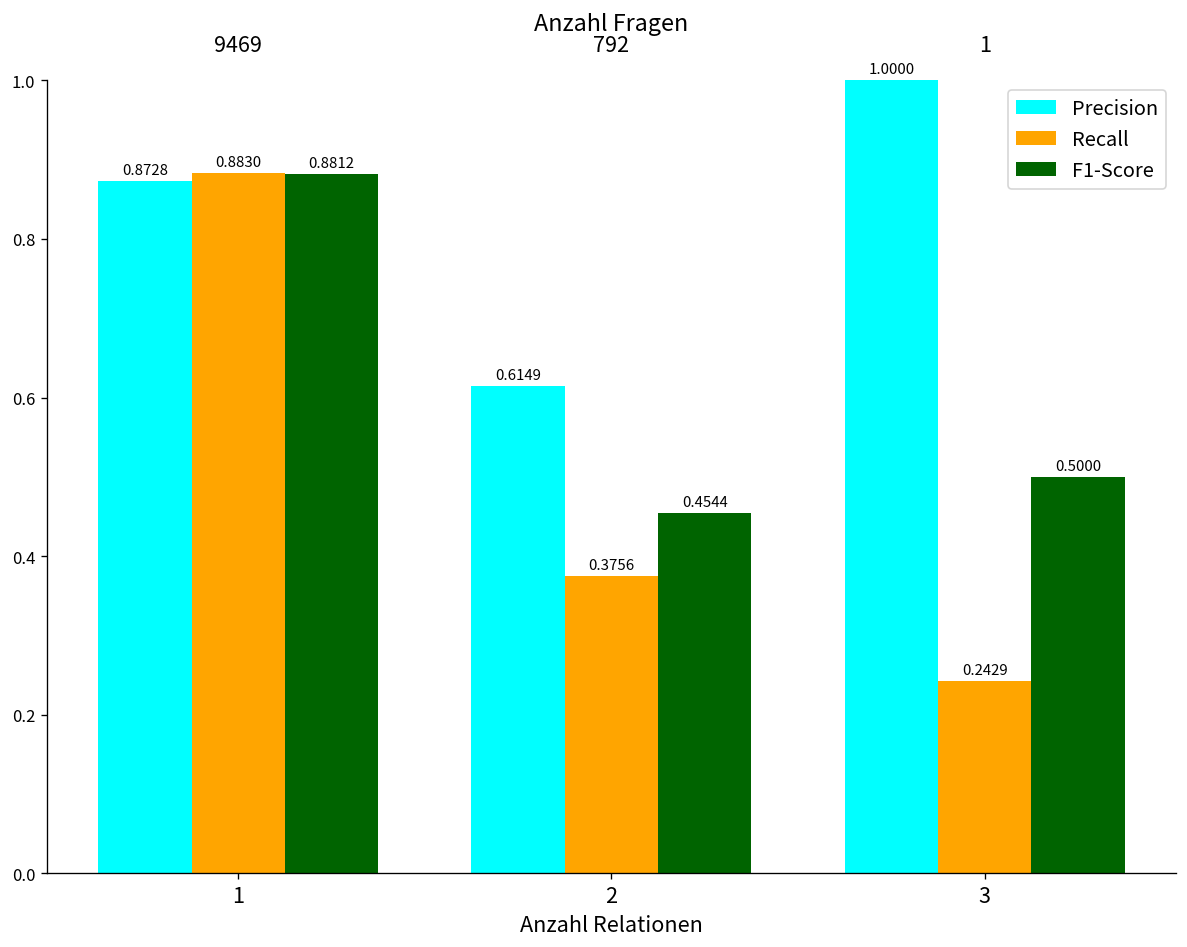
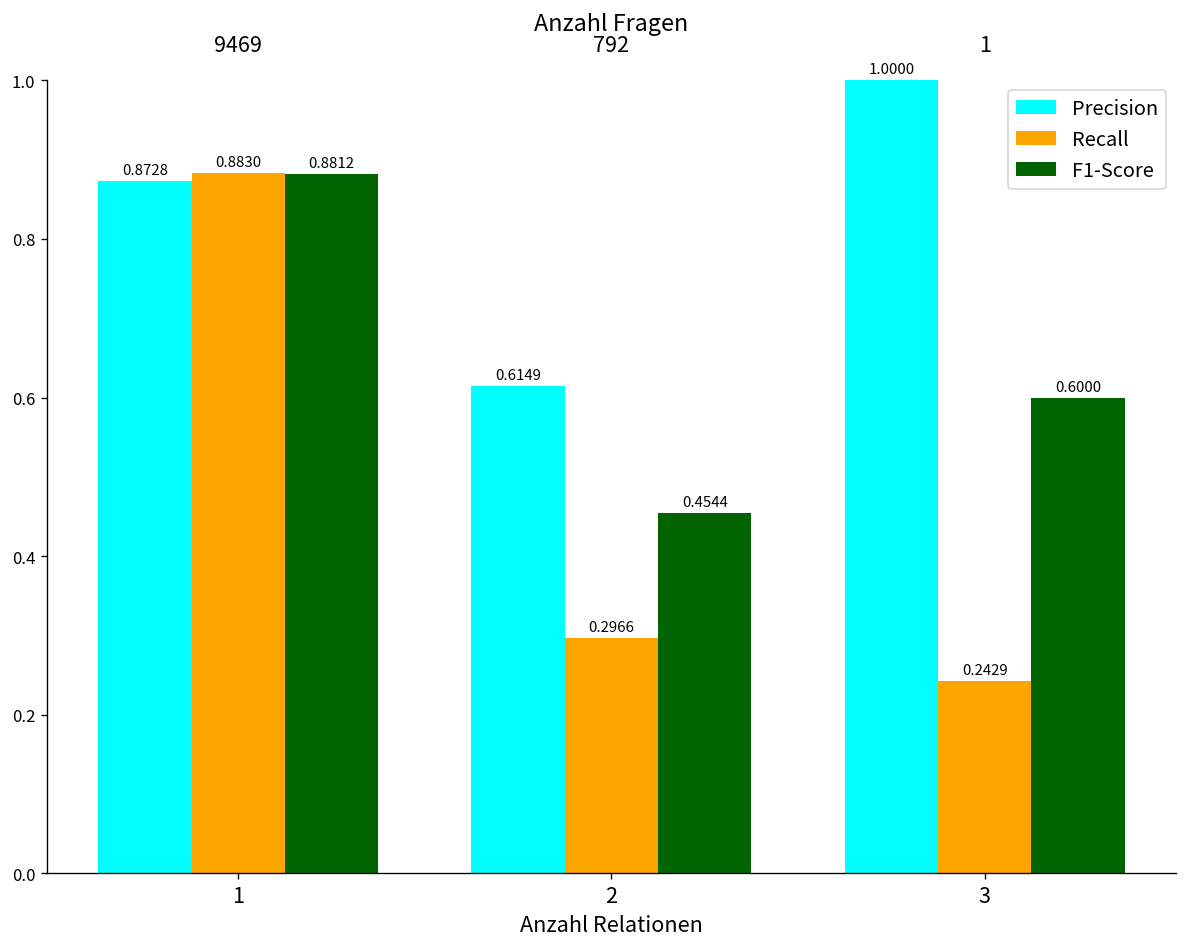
Recall, 2: 0.3756 -> 0.2966
F1-Score, 3: 0.5000 -> 0.6000
